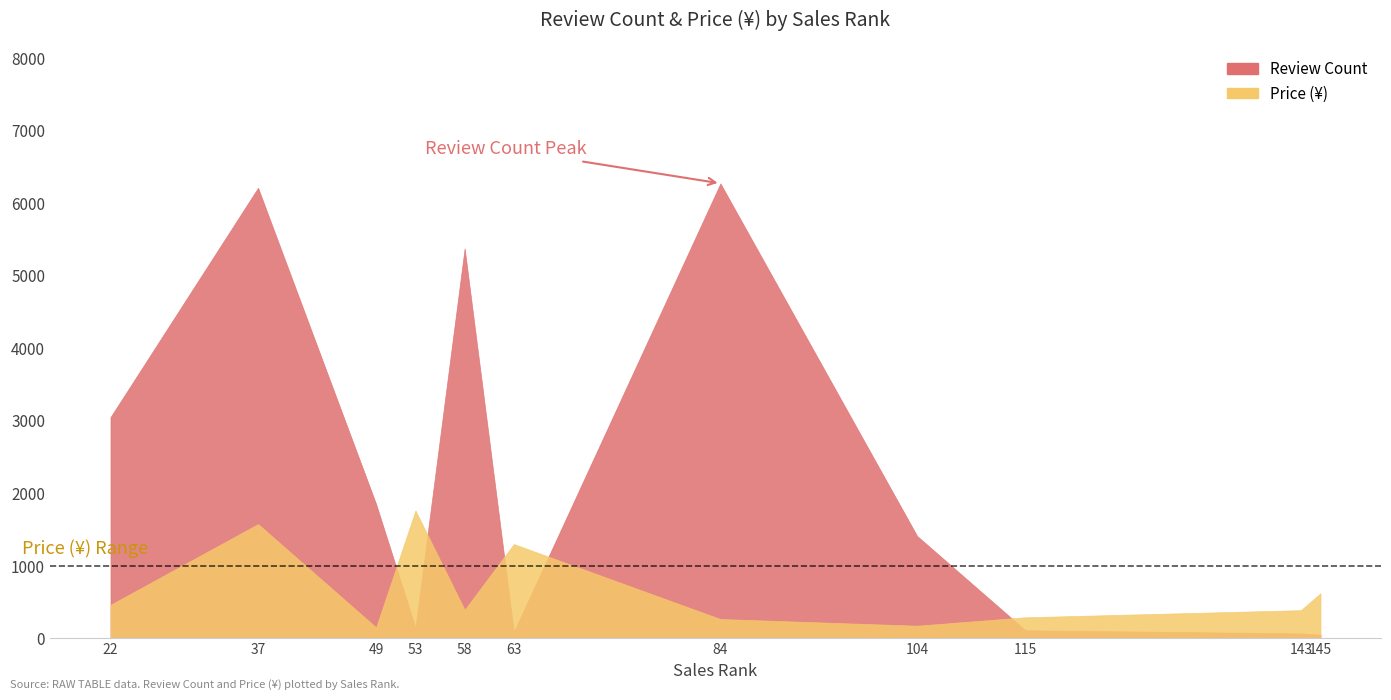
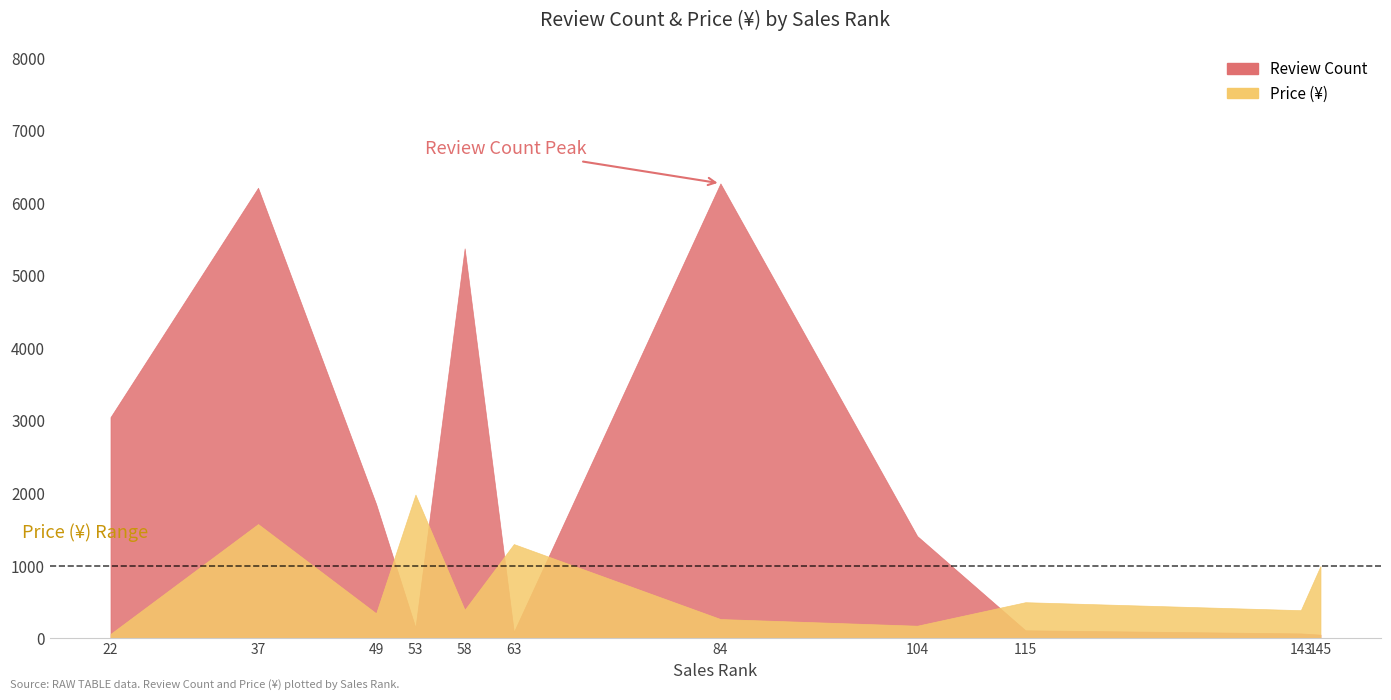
Price (¥), 22: 500 -> 100
Price (¥), 49: 200 -> 300
Price (¥), 53: 1800 -> 2000
Price (¥), 115: 300 -> 500
Price (¥), 145: 600 -> 1000
